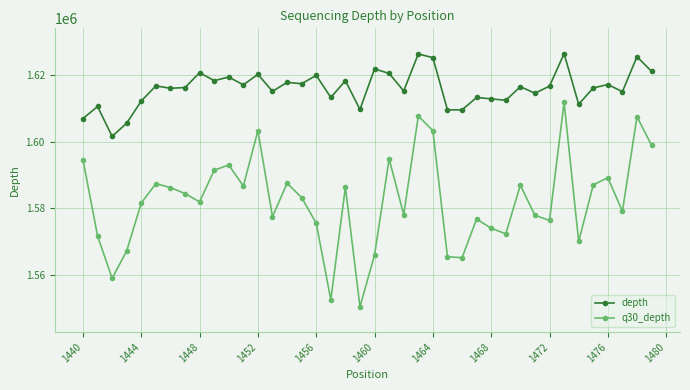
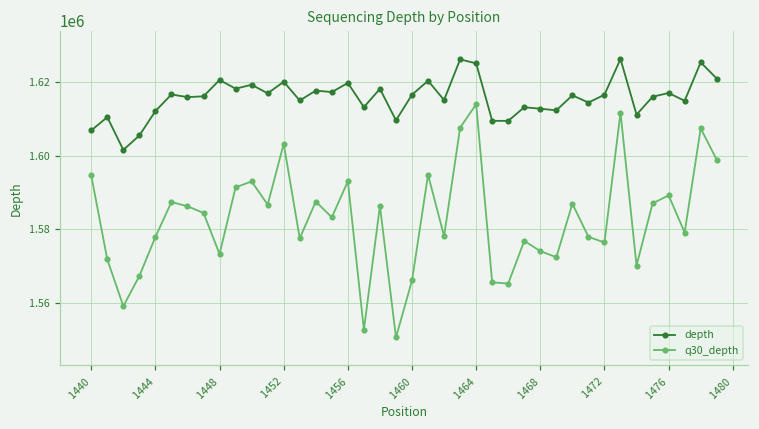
q30_depth, 1444: 1582000 -> 1578000
q30_depth, 1448: 1582000 -> 1573000
q30_depth, 1456: 1576000 -> 1593000
depth, 1460: 1622000 -> 1617000
q30_depth, 1464: 1603000 -> 1614000
